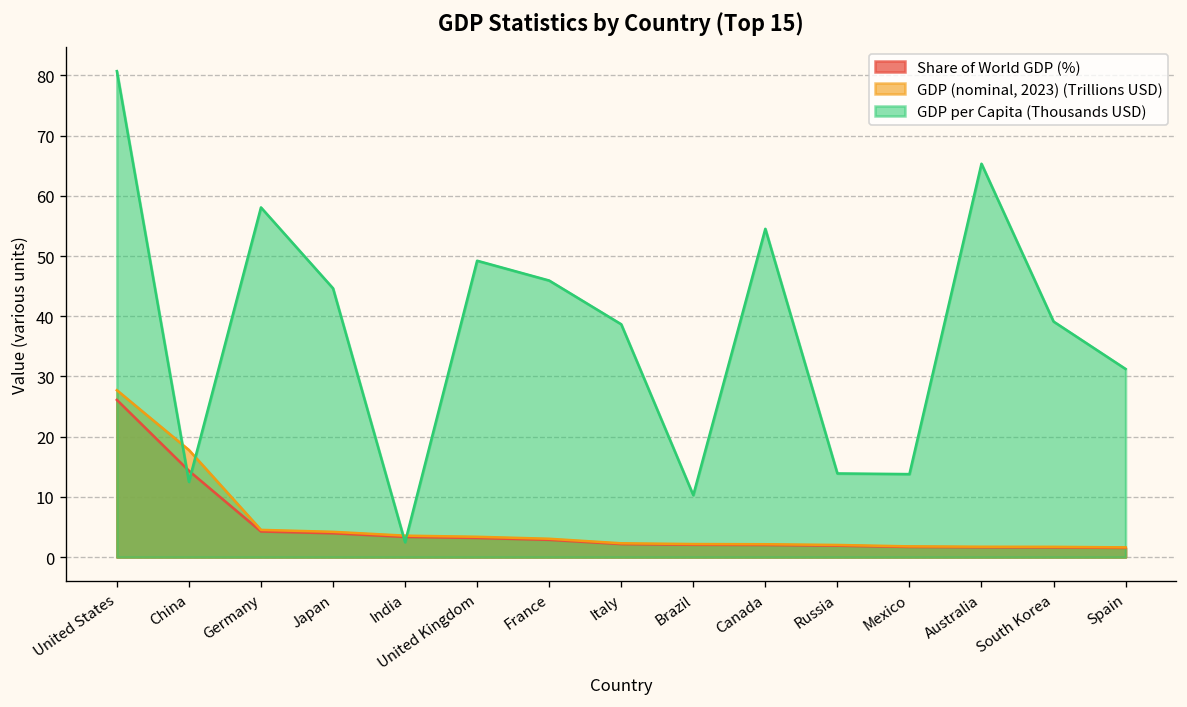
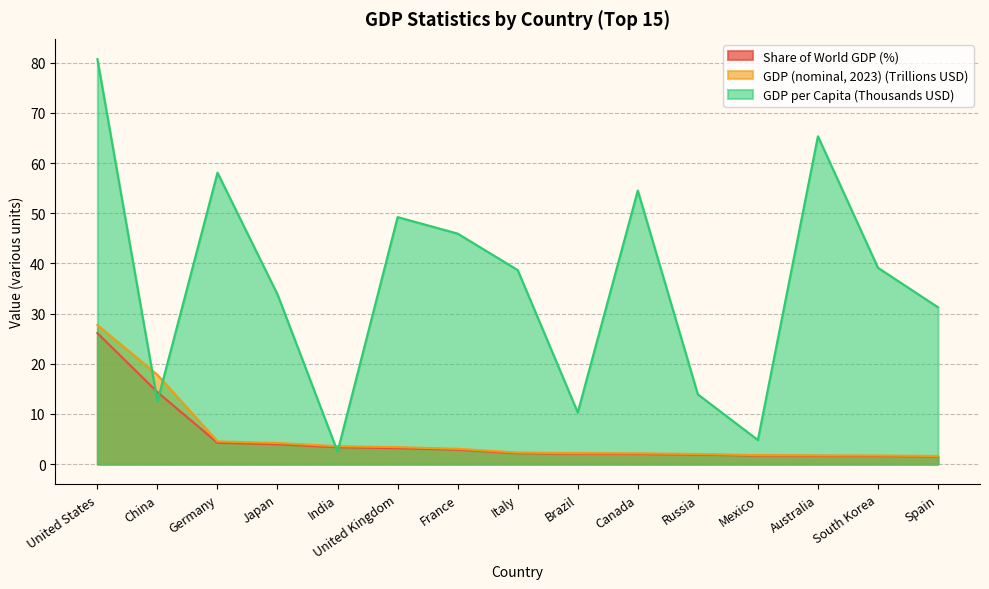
GDP per Capita (Thousands USD), Japan: 45 -> 34
GDP per Capita (Thousands USD), Mexico: 14 -> 5
